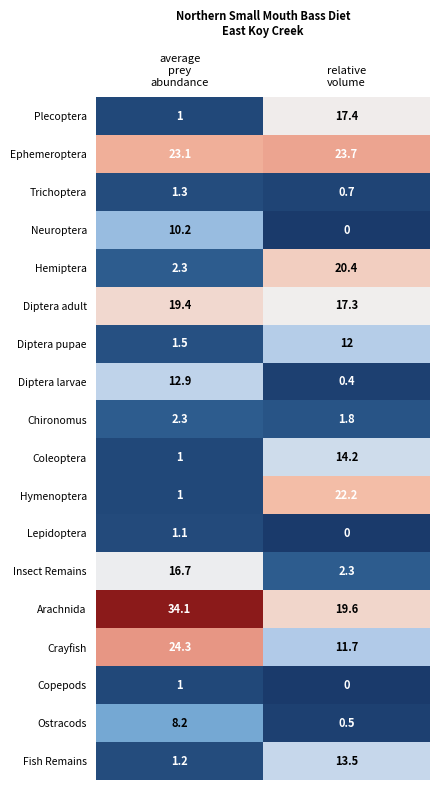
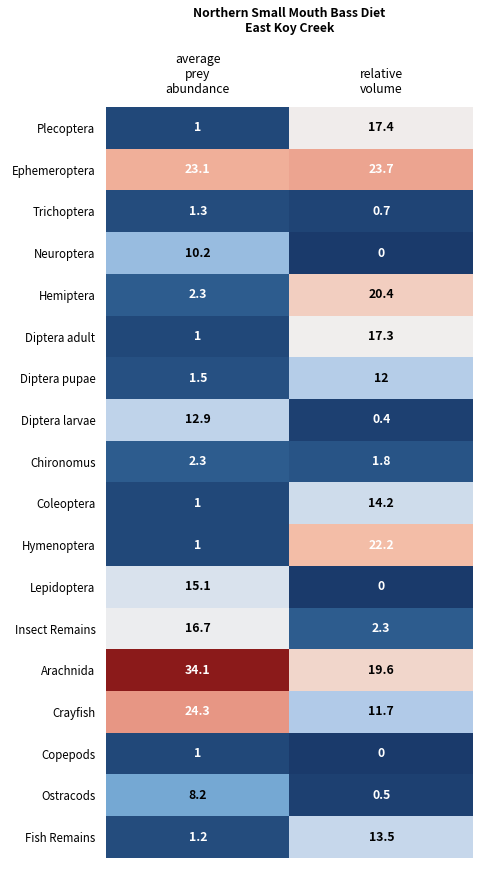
Diptera adult, average prey abundance: 19.4 -> 1
Lepidoptera, average prey abundance: 1.1 -> 15.1
